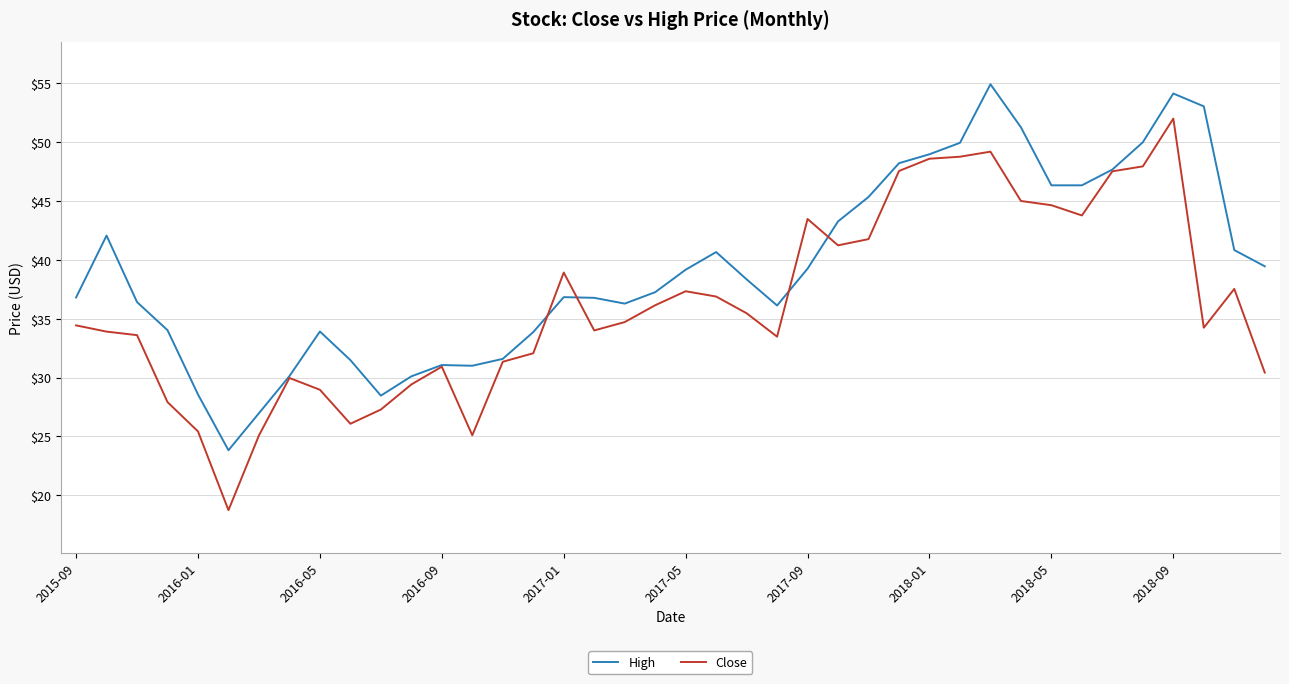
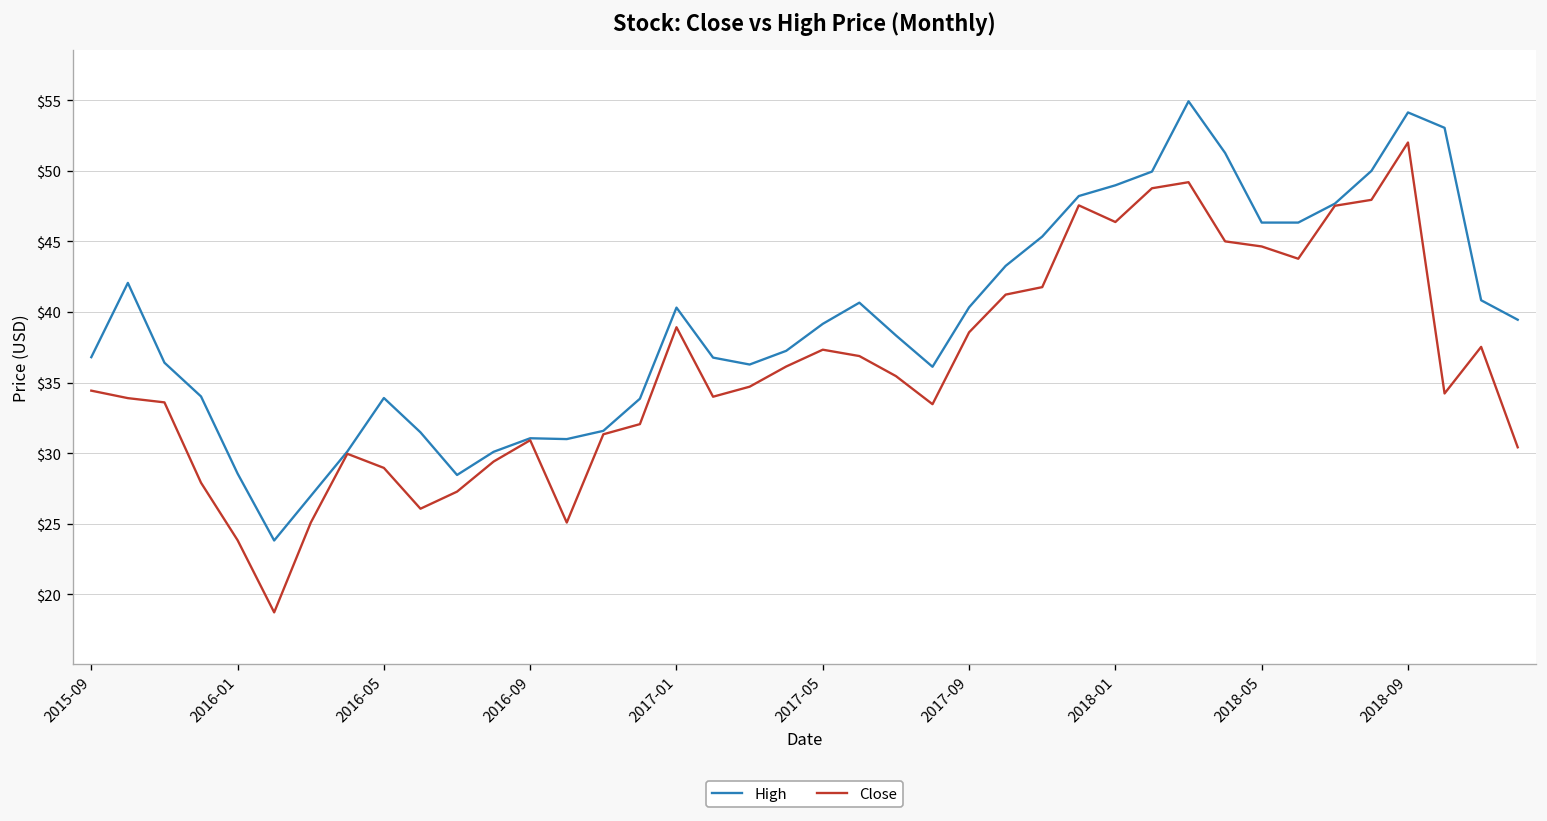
Close, 2016-01: $25.4 -> $23.8
High, 2017-01: $36.8 -> $40.3
High, 2017-09: $39.3 -> $40.3
Close, 2017-09: $43.5 -> $38.6
Close, 2018-01: $48.6 -> $46.4
